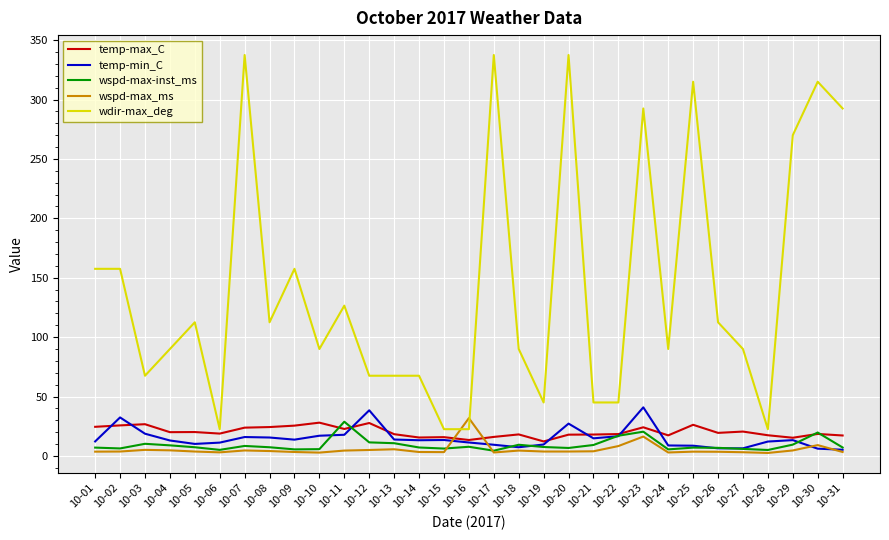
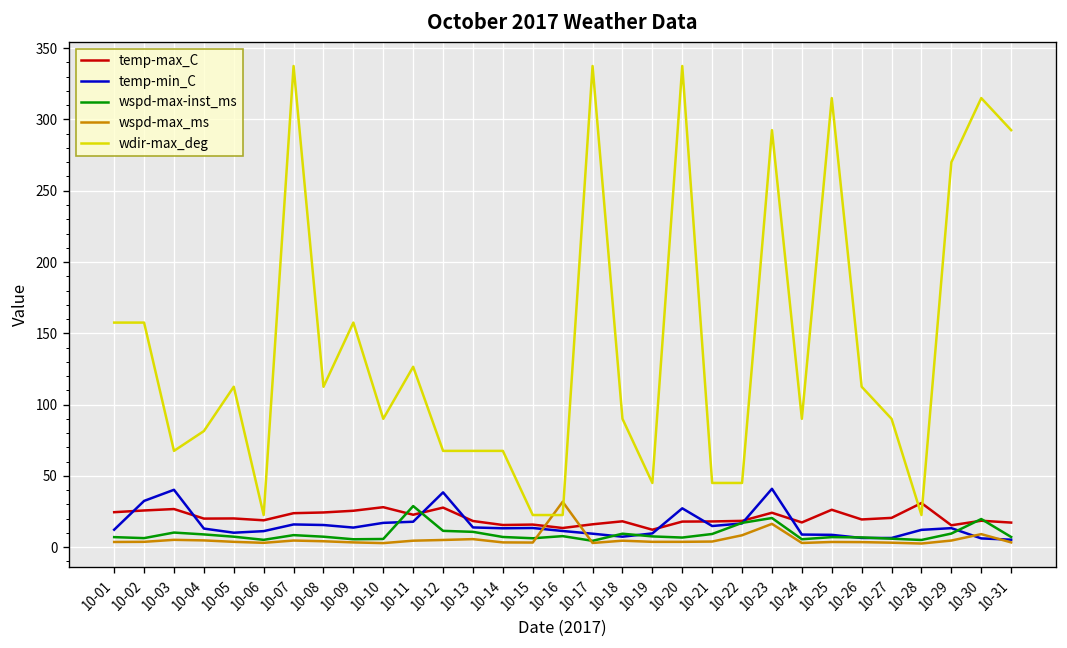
temp-min_C, 10-03: 19 -> 40
wdir-max_deg, 10-04: 90 -> 81
temp-max_C, 10-28: 17 -> 31
